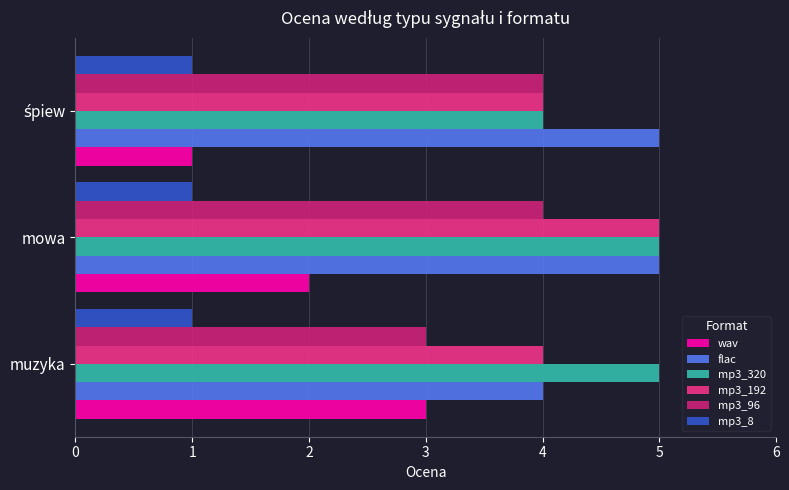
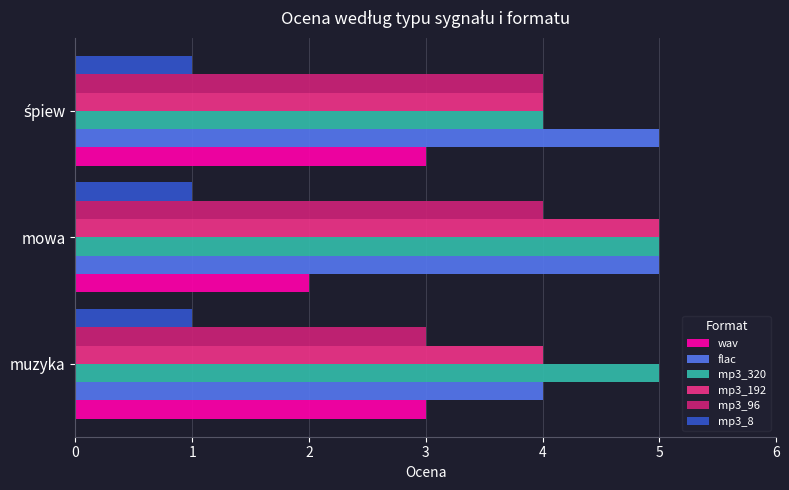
wav, śpiew: 1 -> 3
